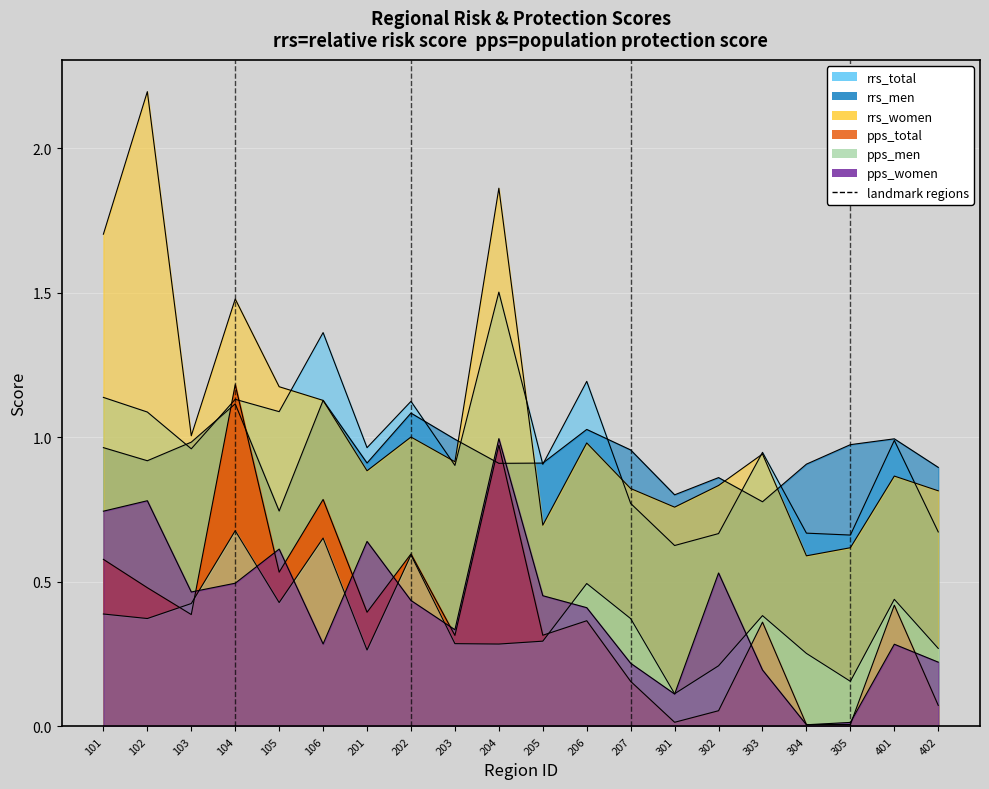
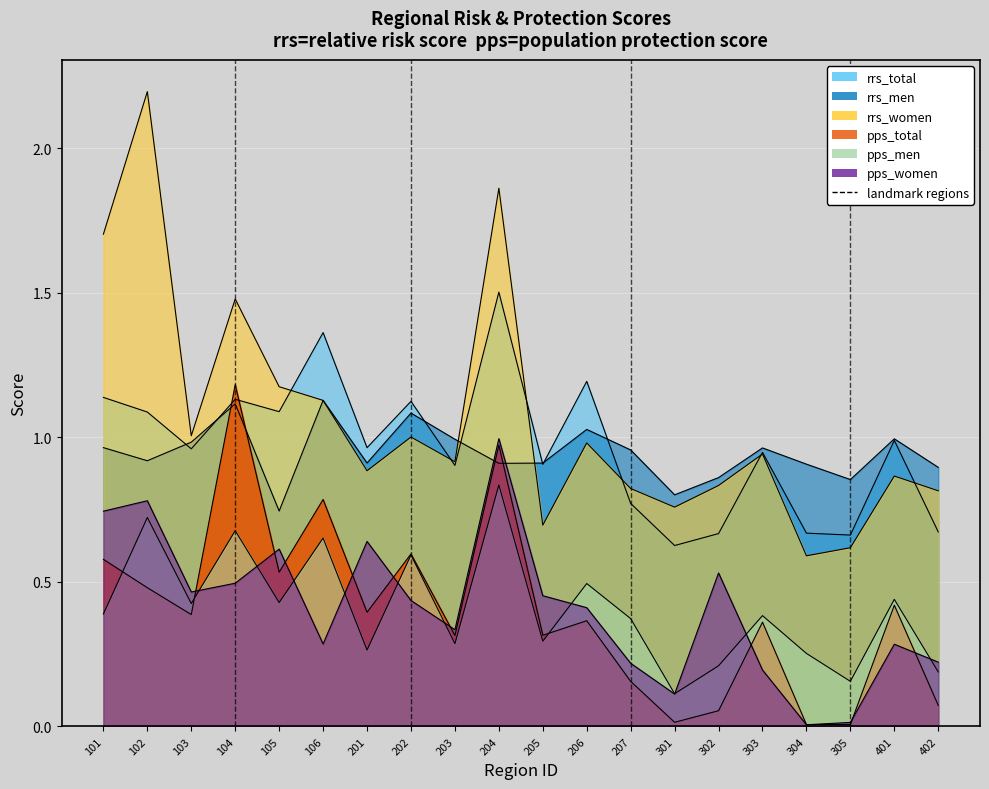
pps_men, 102: 0.37 -> 0.72
pps_men, 204: 0.29 -> 0.84
rrs_men, 303: 0.78 -> 0.96
rrs_men, 305: 0.97 -> 0.85
pps_men, 402: 0.27 -> 0.19
